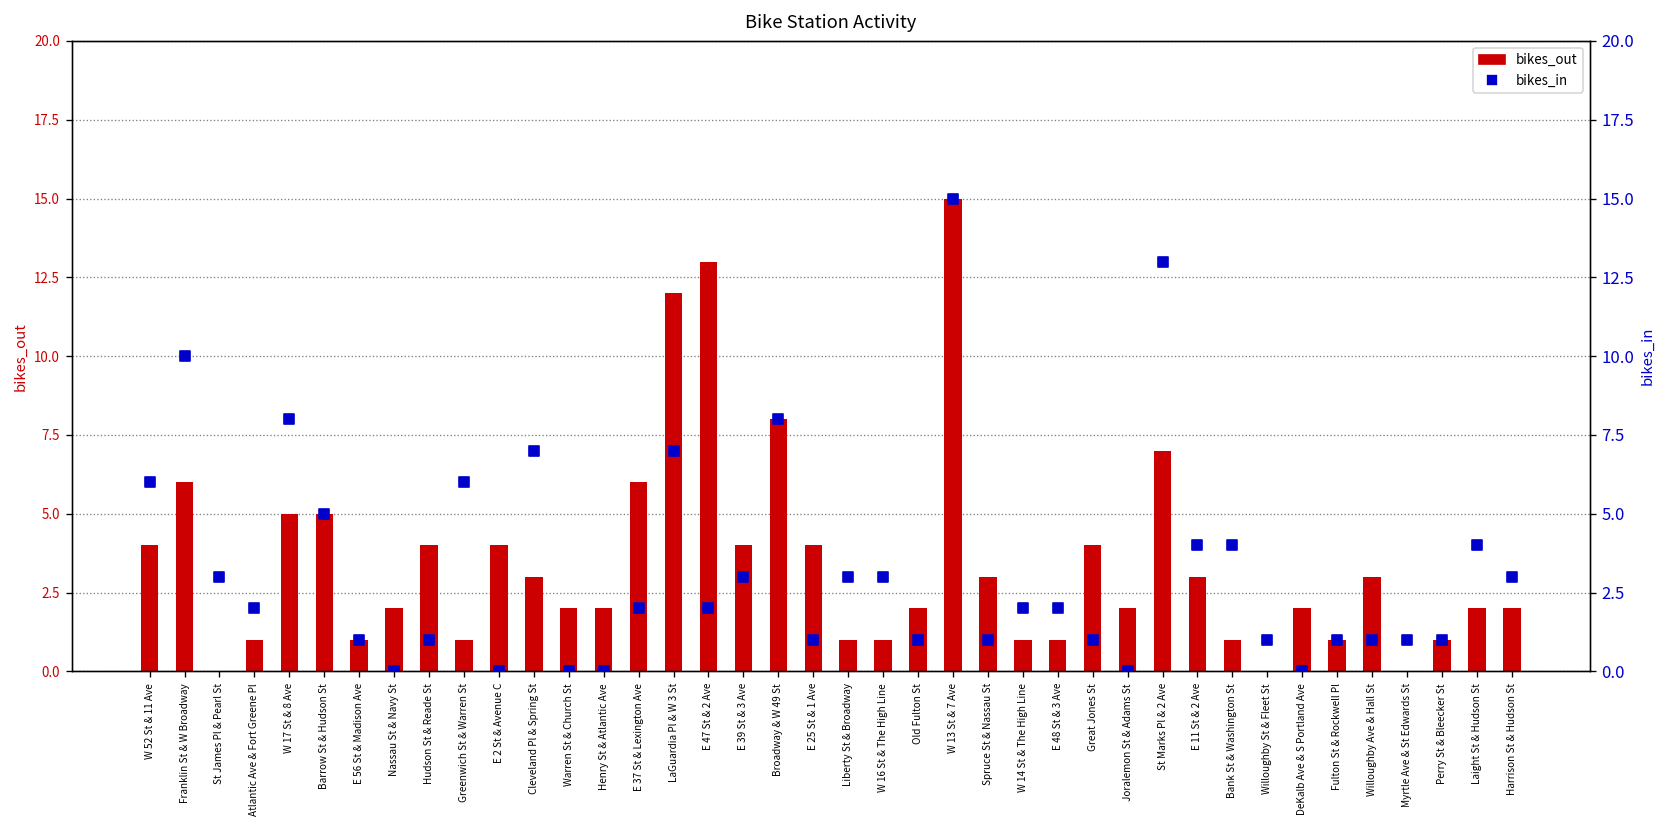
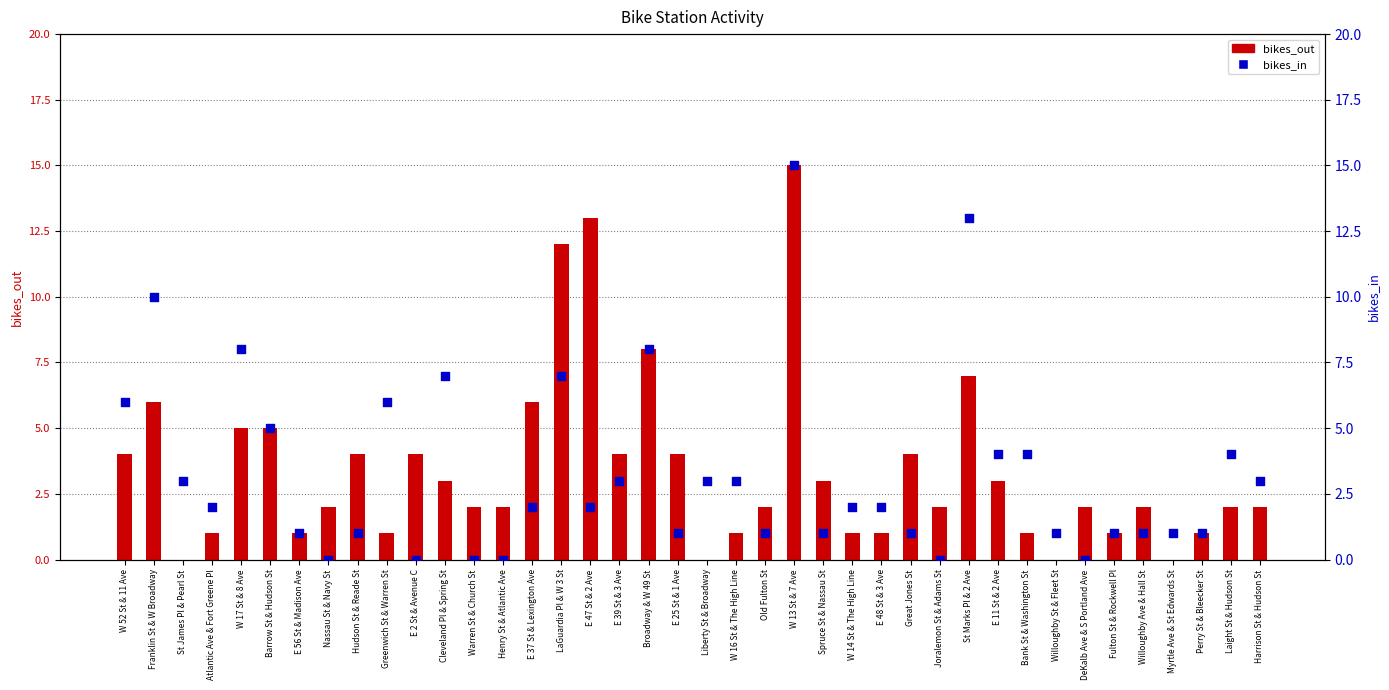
bikes_out, Liberty St & Broadway: 1 -> 0
bikes_out, Willoughby Ave & Hall St: 3 -> 2
